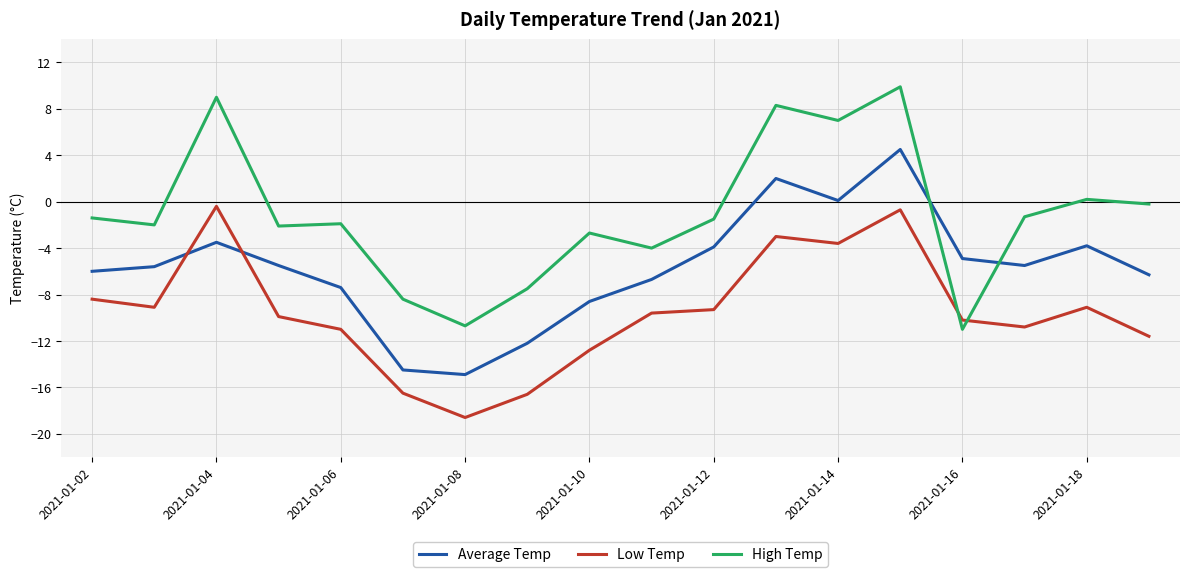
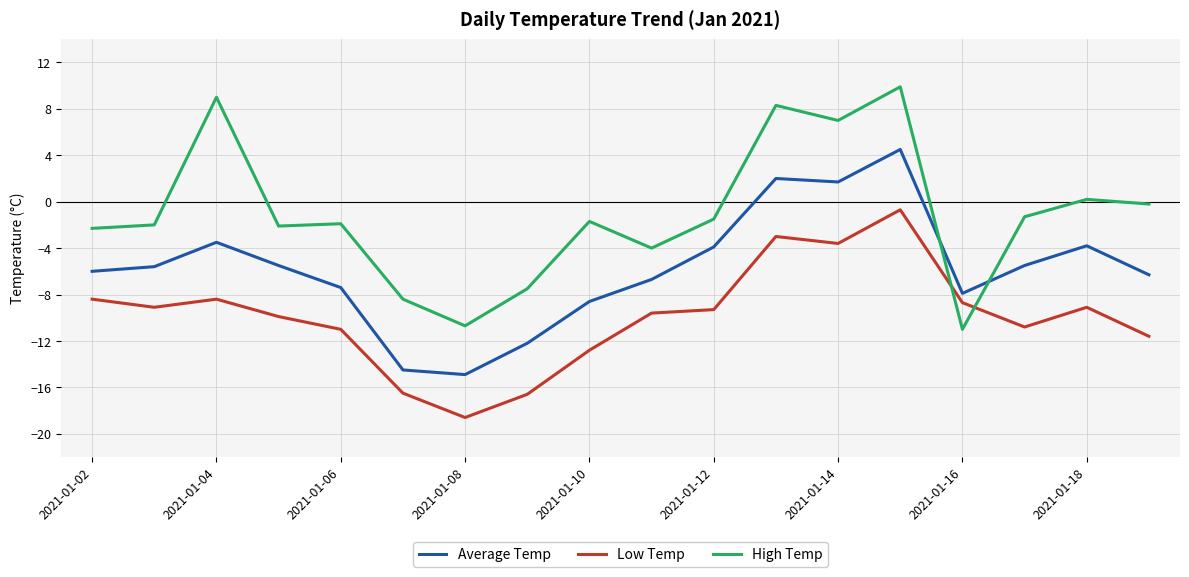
High Temp, 2021-01-02: -1.4 -> -2.3
Low Temp, 2021-01-04: -0.4 -> -8.4
High Temp, 2021-01-10: -2.7 -> -1.7
Average Temp, 2021-01-14: 0.1 -> 1.7
Average Temp, 2021-01-16: -4.9 -> -7.9
Low Temp, 2021-01-16: -10.2 -> -8.7
